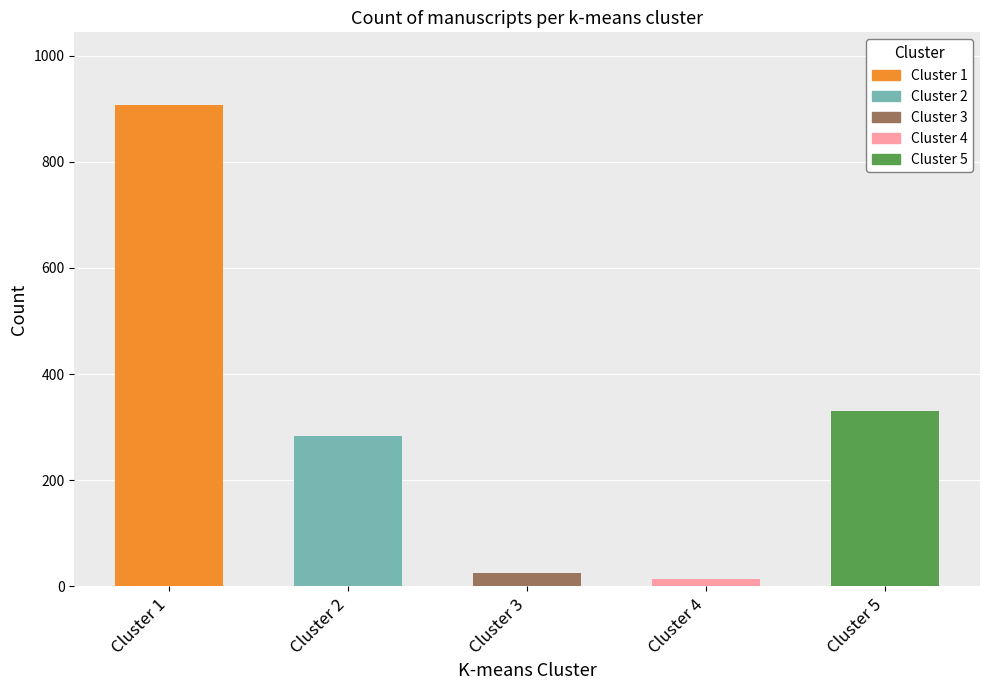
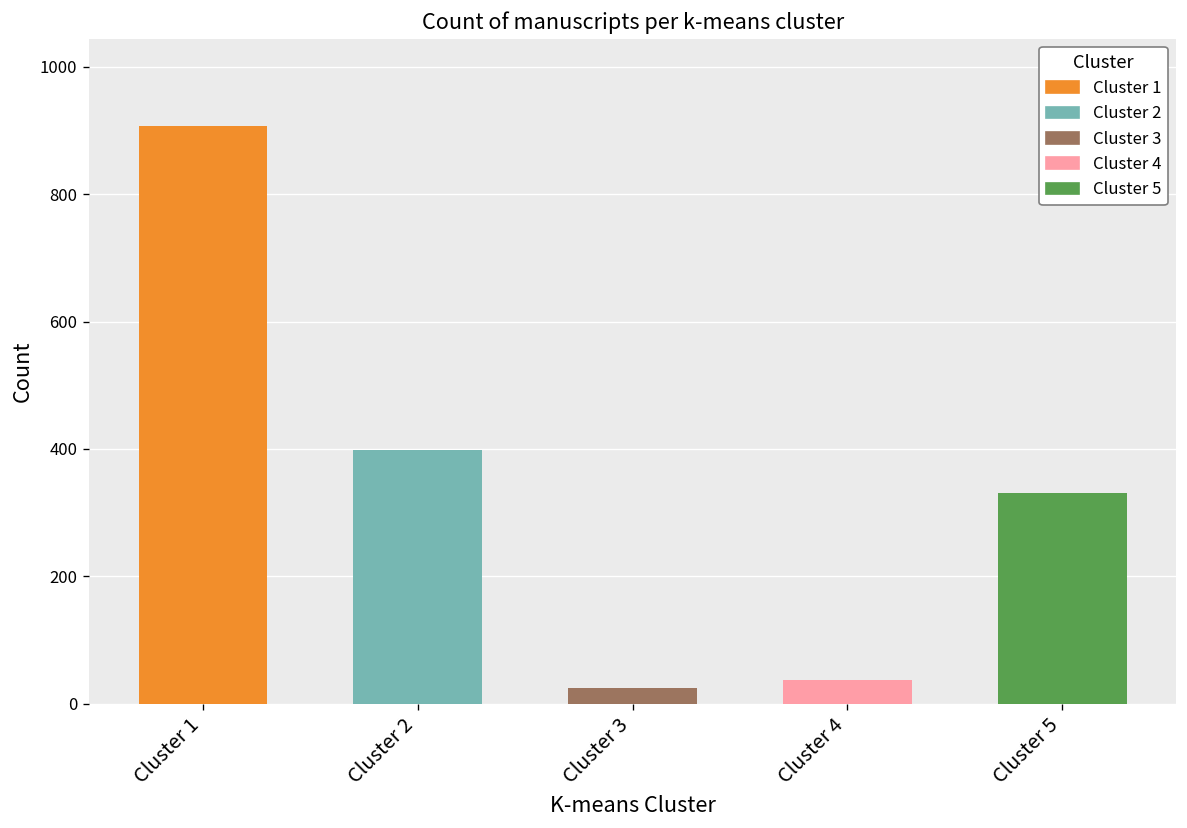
Cluster 2: 280 -> 400
Cluster 4: 10 -> 40
